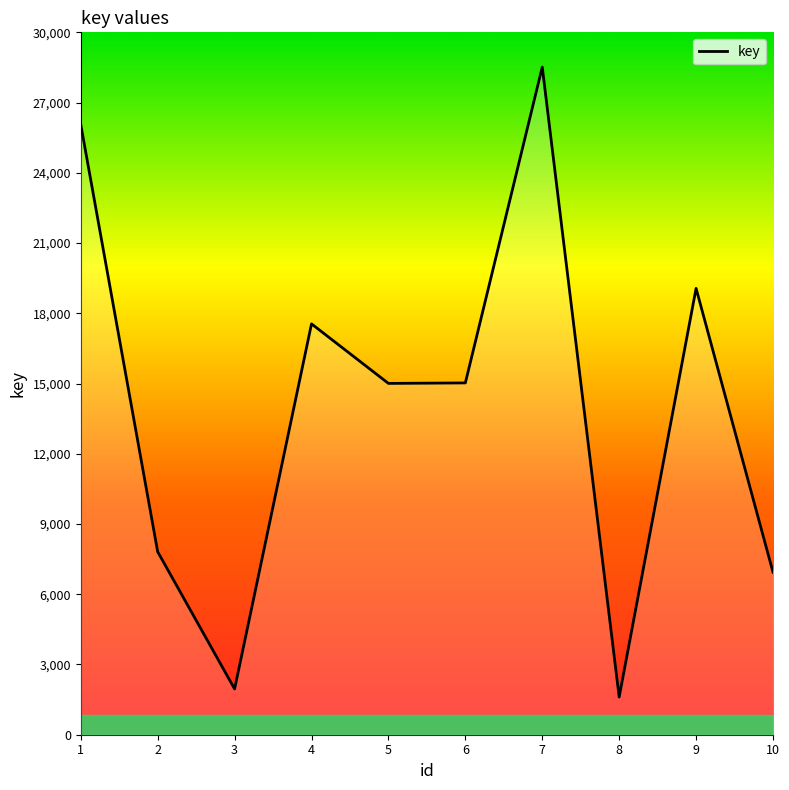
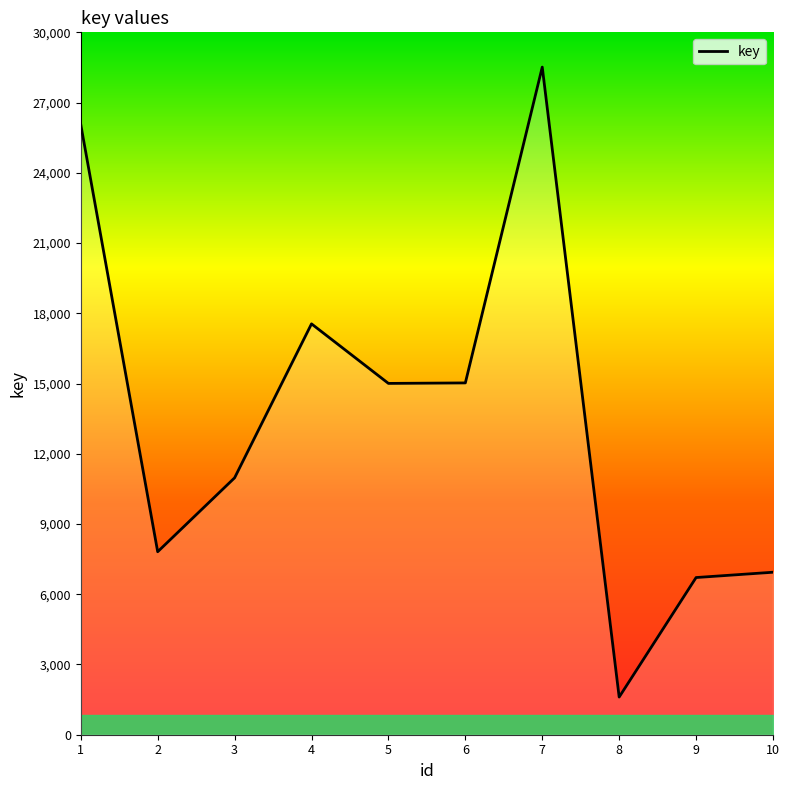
key, 3: 2,000 -> 11,000
key, 9: 19,100 -> 6,700
